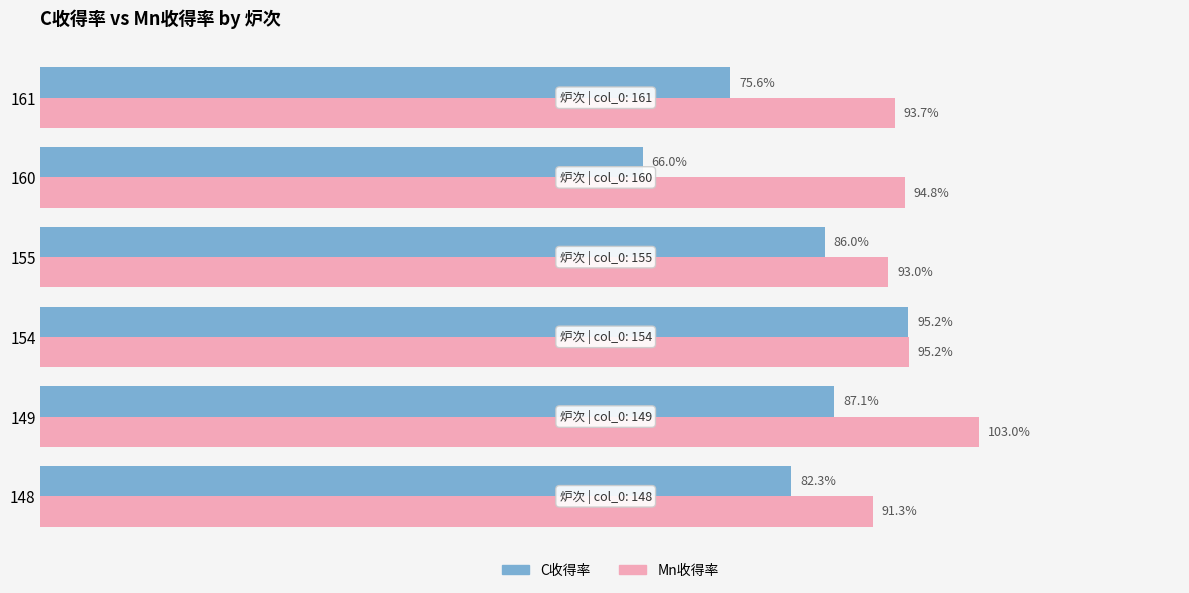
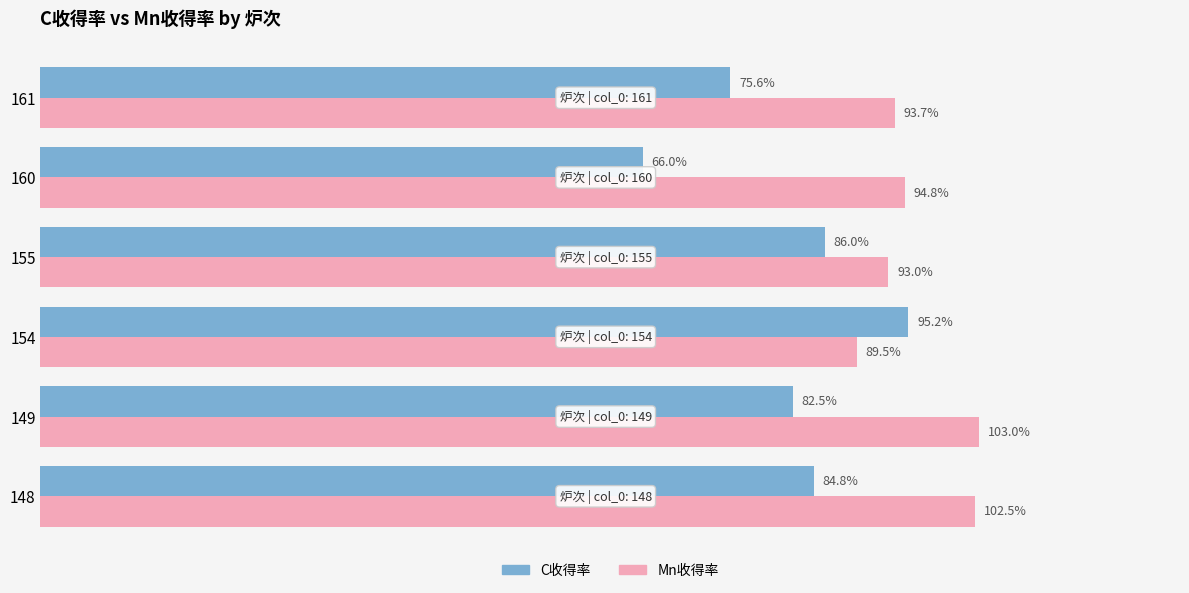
Mn收得率, 154: 95.2% -> 89.5%
C收得率, 149: 87.1% -> 82.5%
C收得率, 148: 82.3% -> 84.8%
Mn收得率, 148: 91.3% -> 102.5%
